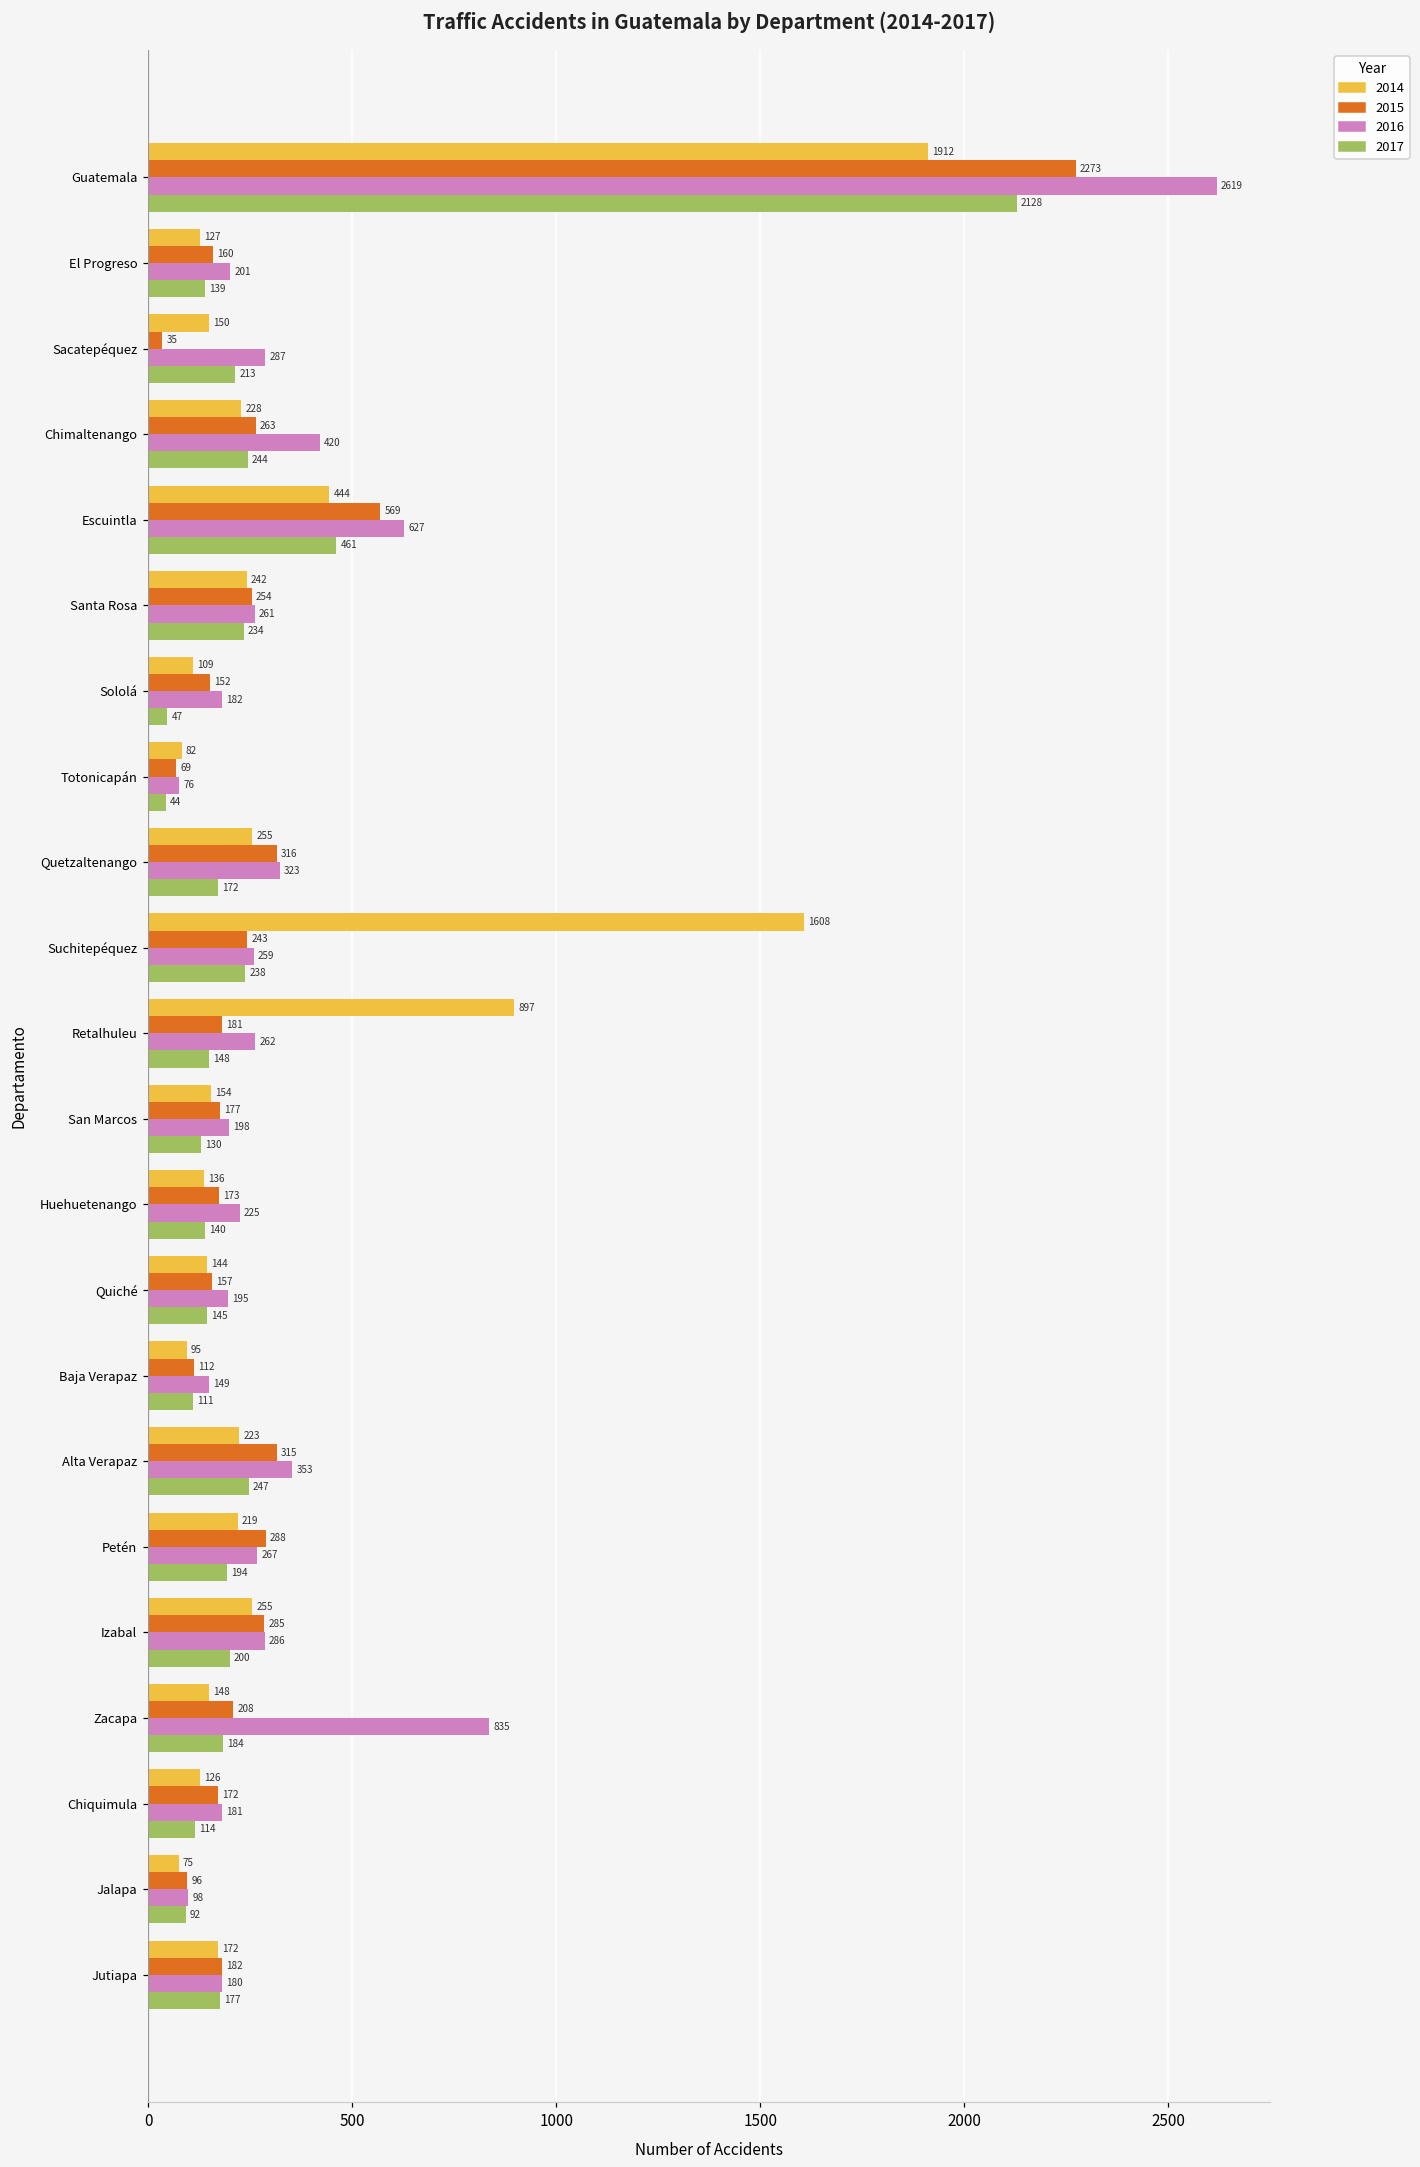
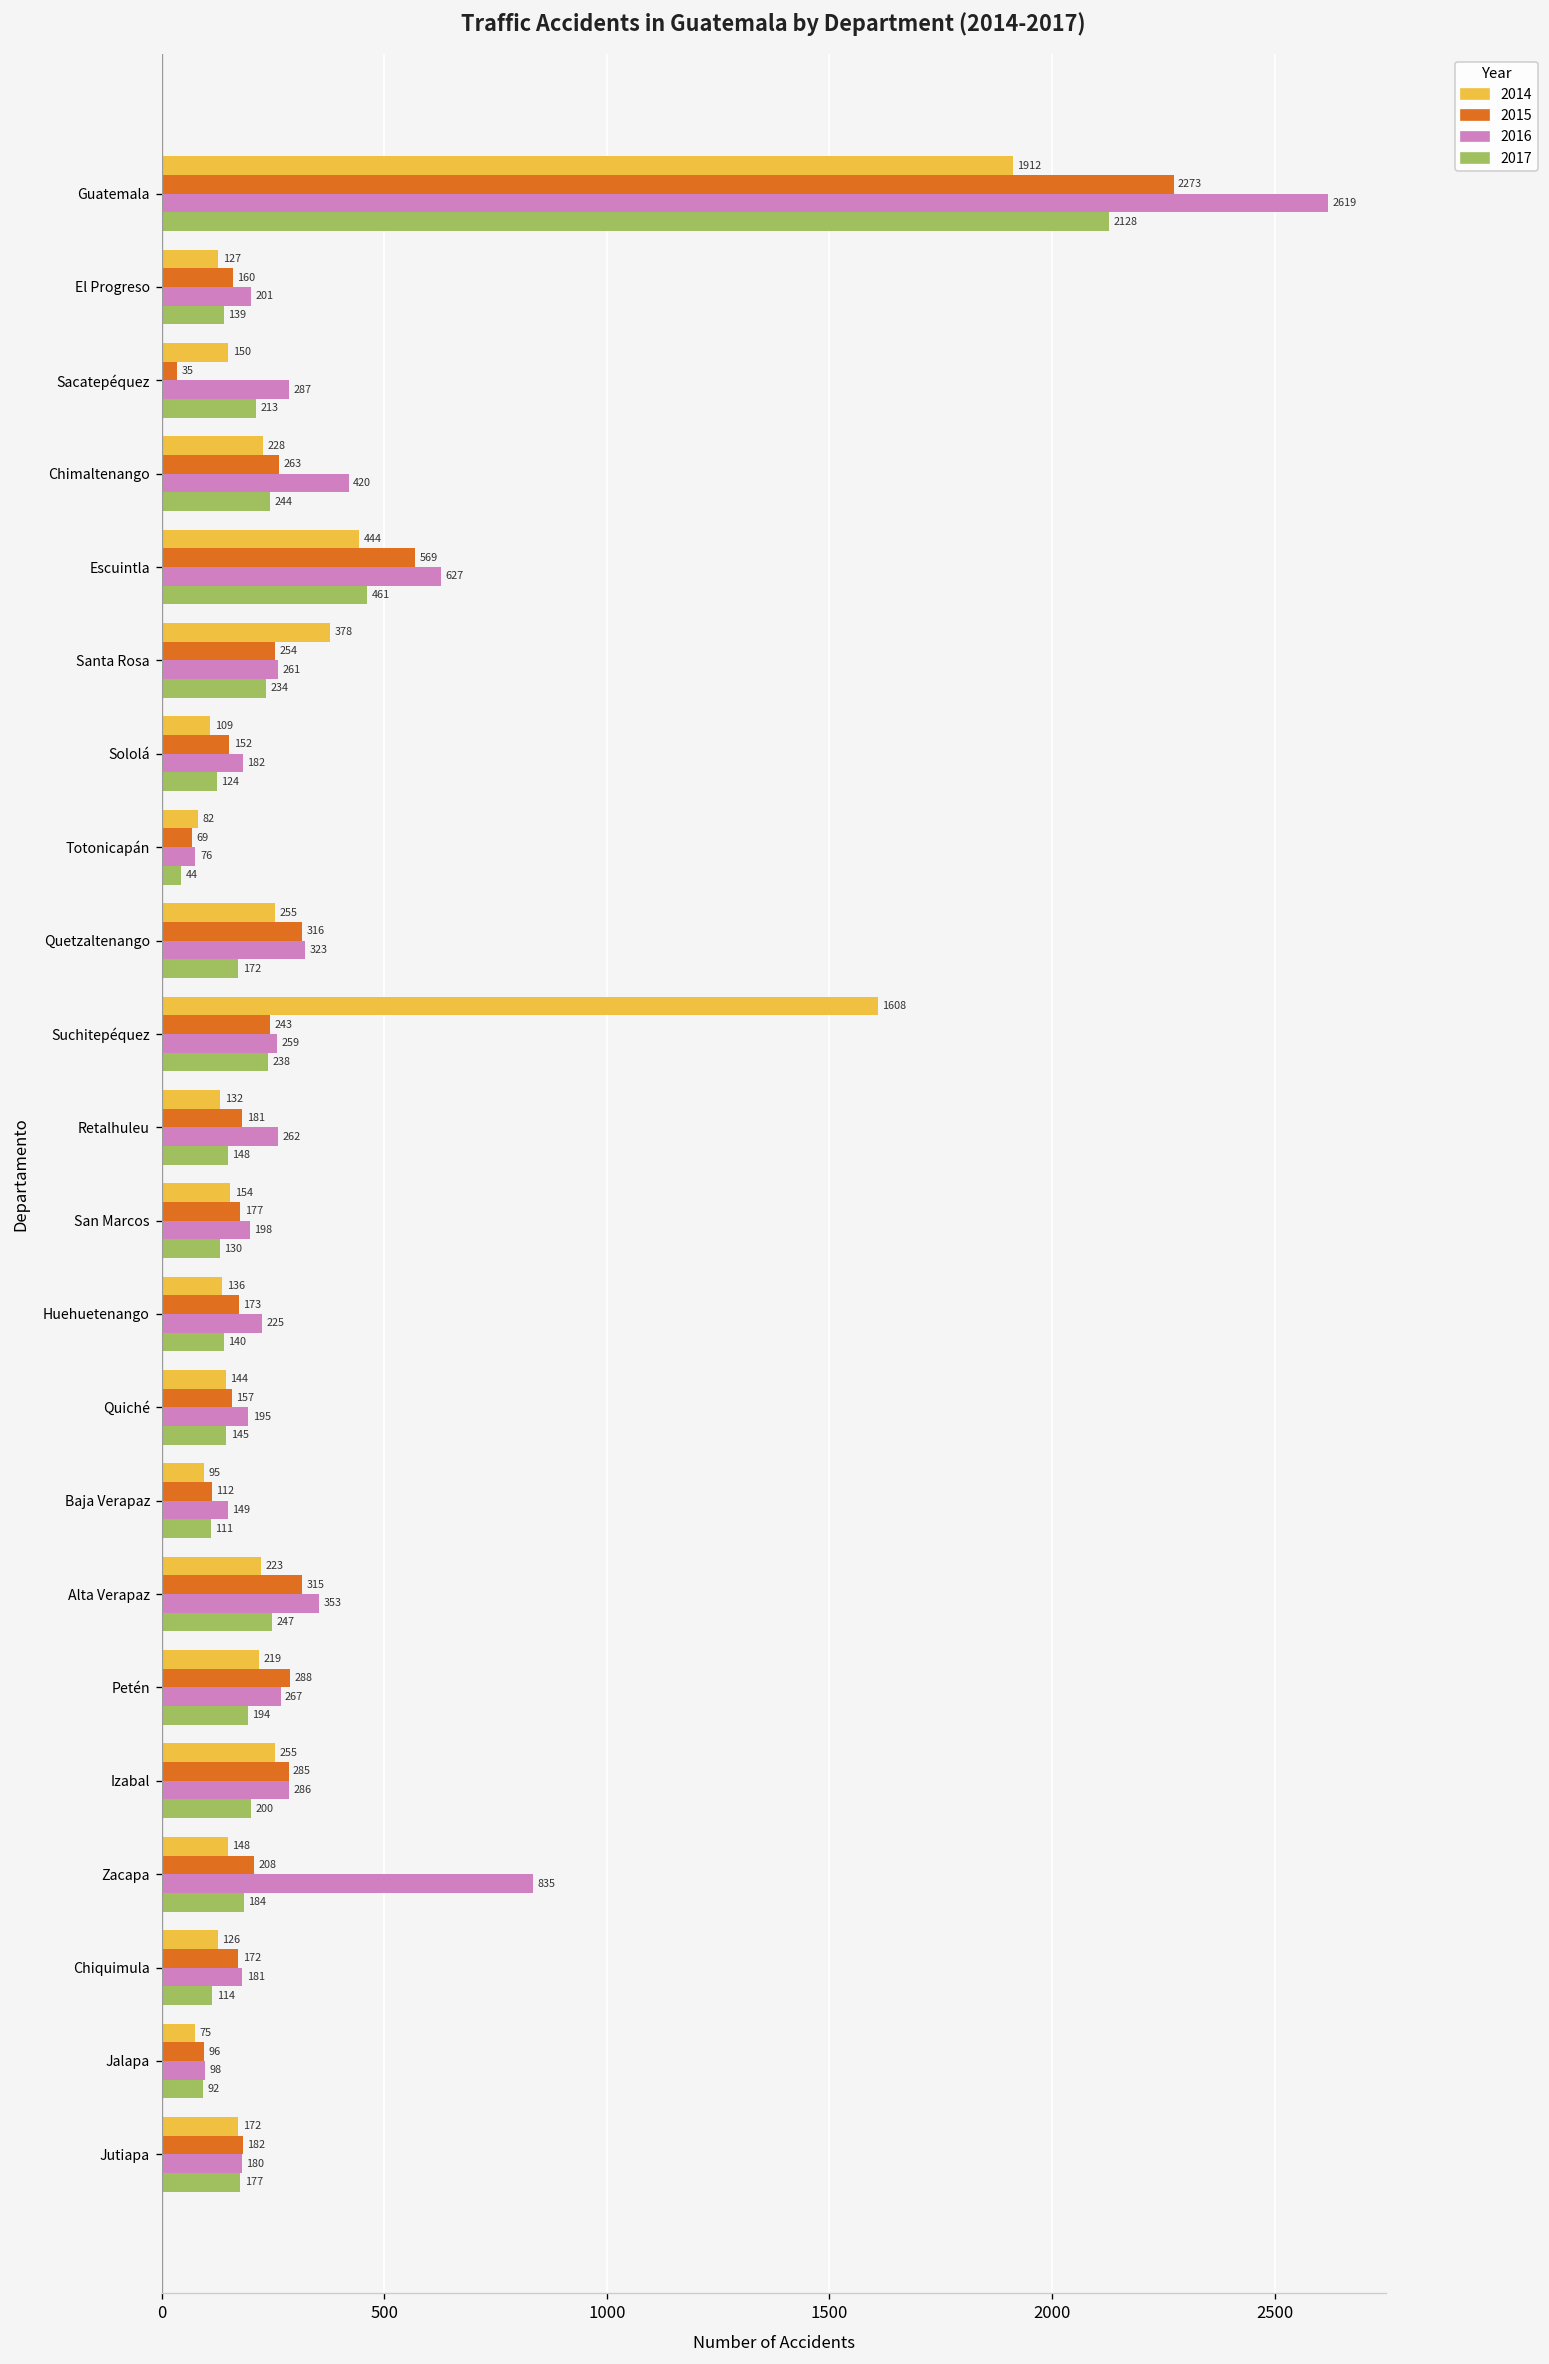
2014, Santa Rosa: 242 -> 378
2017, Sololá: 47 -> 124
2014, Retalhuleu: 897 -> 132
